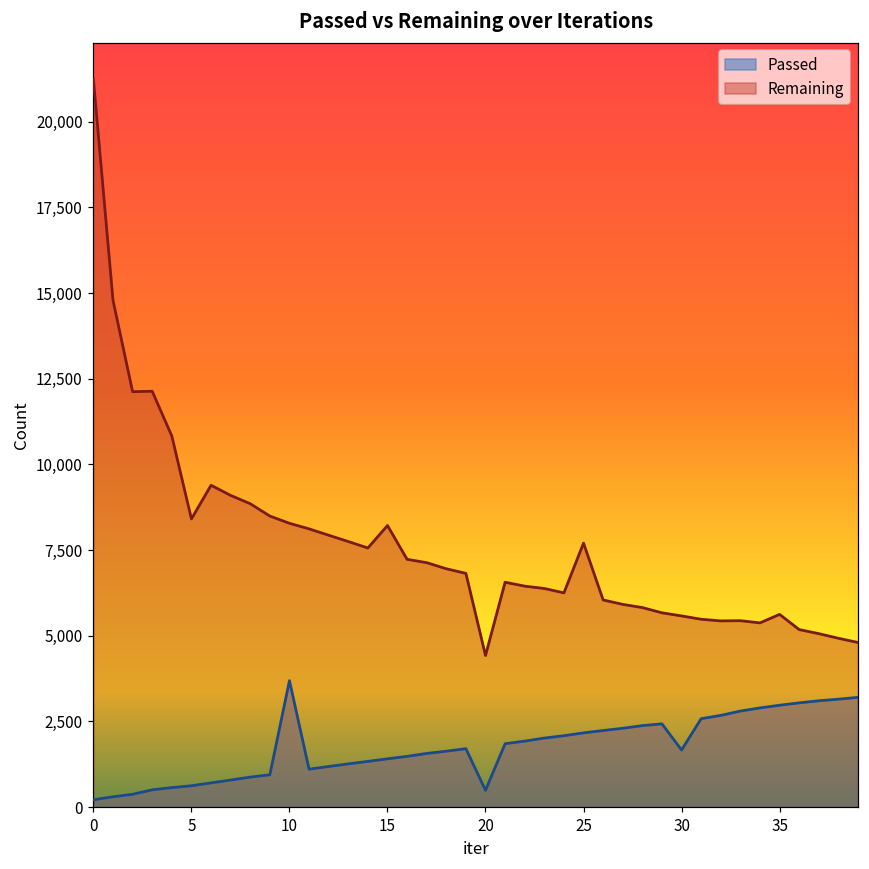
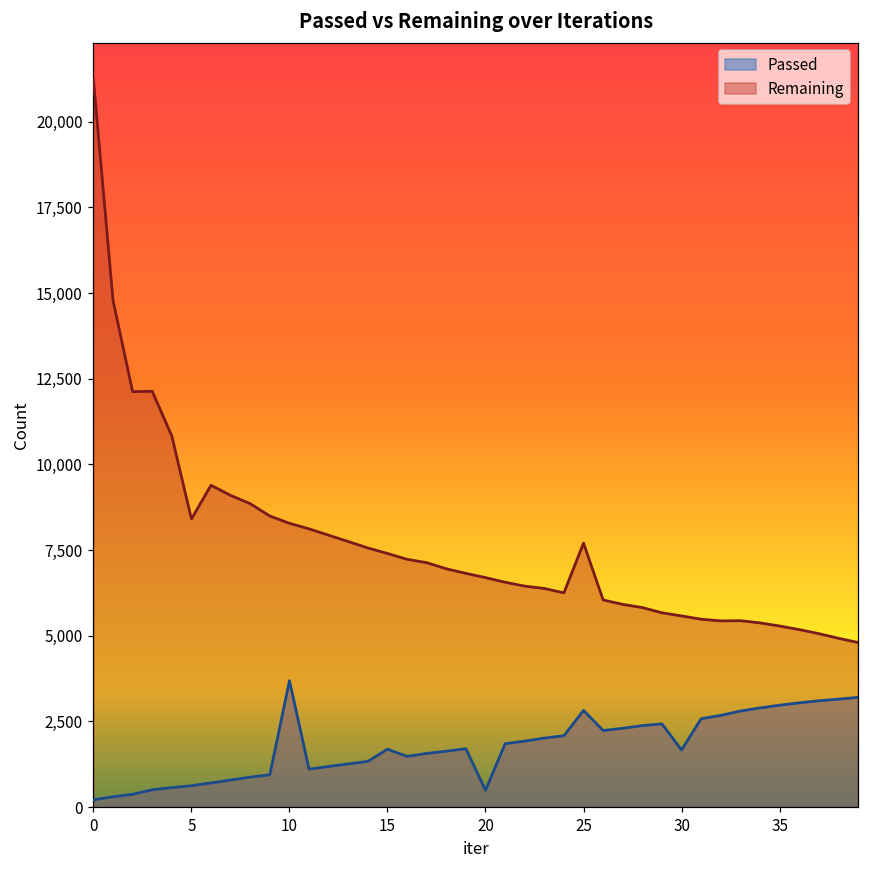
Passed, 15: 1,400 -> 1,700
Remaining, 15: 8,200 -> 7,400
Remaining, 20: 4,400 -> 6,700
Passed, 25: 2,200 -> 2,800
Remaining, 35: 5,600 -> 5,300
